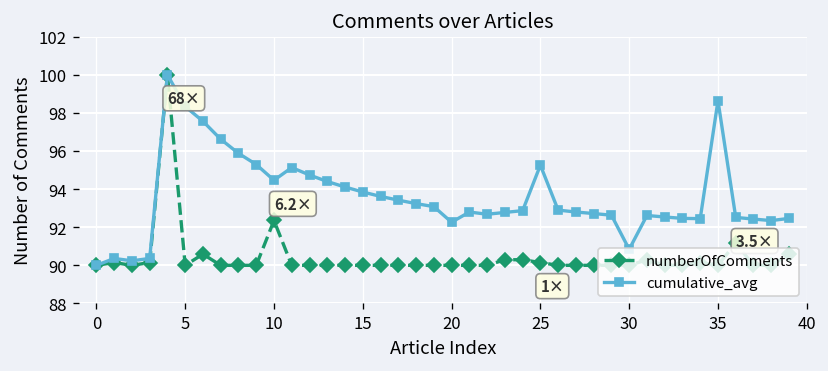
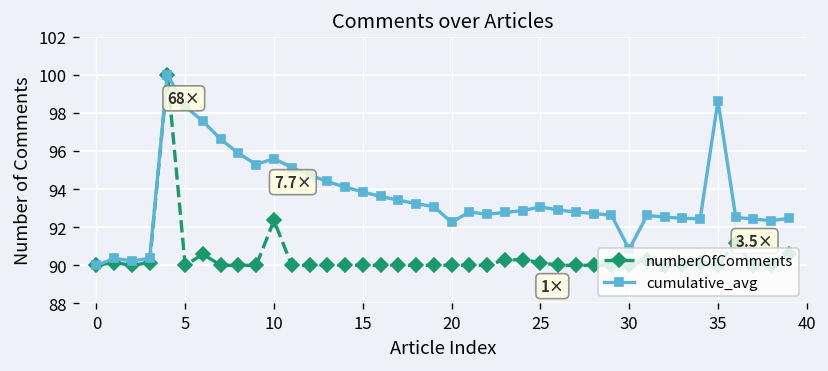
cumulative_avg, 10: 6.2× -> 7.7×
cumulative_avg, 25: 95.3 -> 93.1
